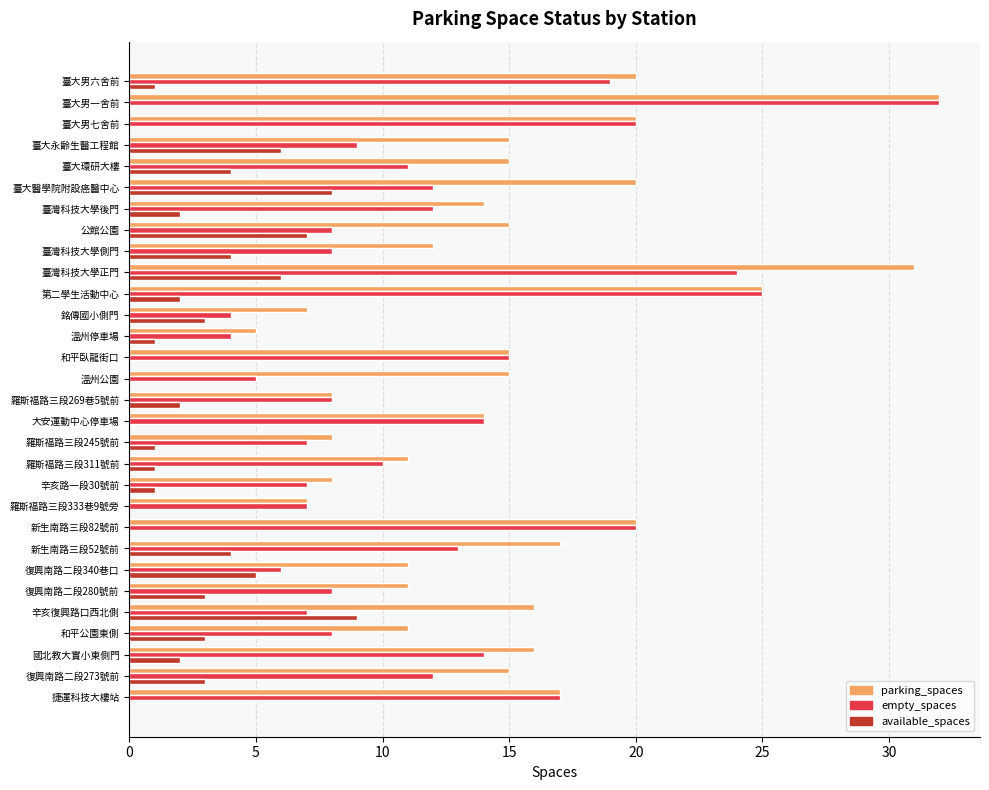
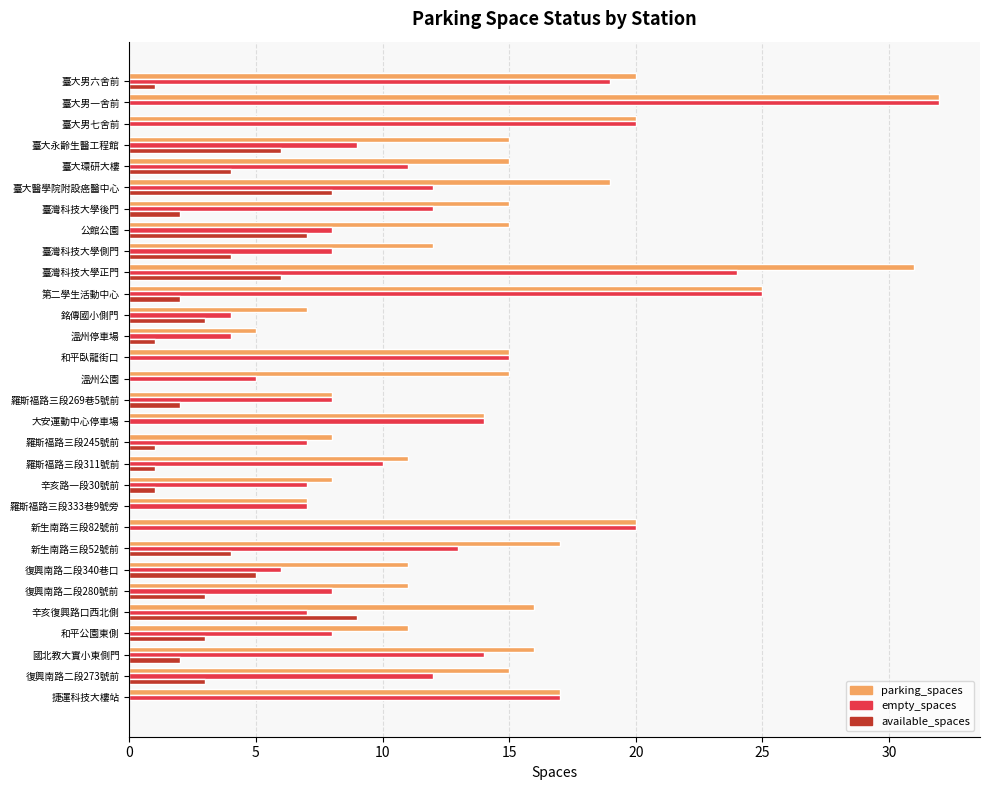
parking_spaces, 臺大醫學院附設癌醫中心: 20 -> 19
parking_spaces, 臺灣科技大學後門: 14 -> 15
